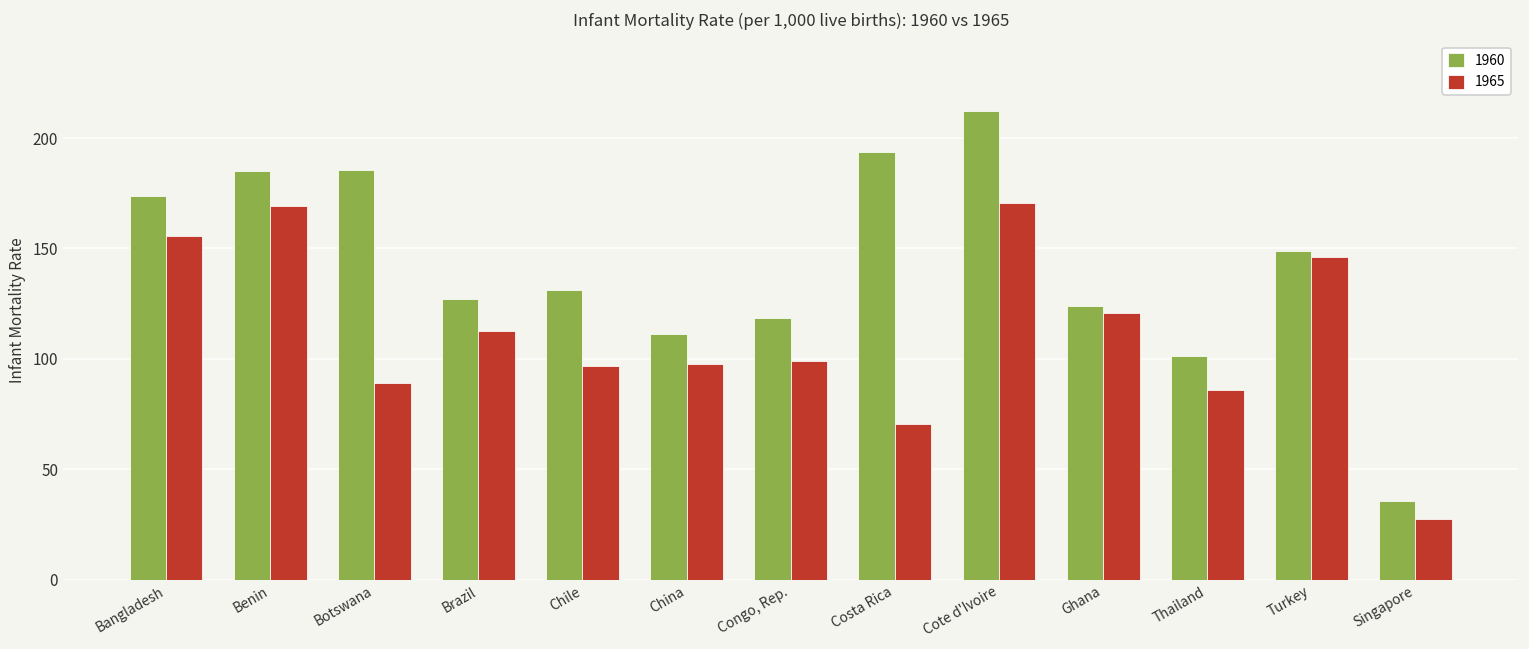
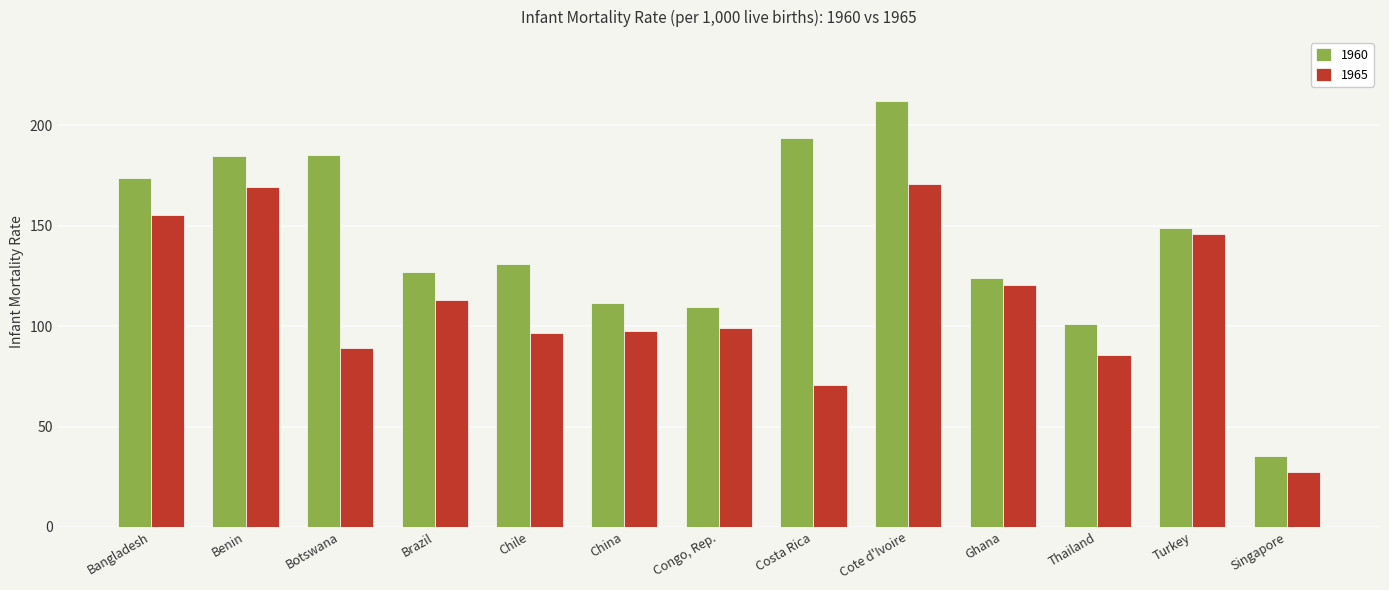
1960, Congo, Rep.: 118 -> 110
